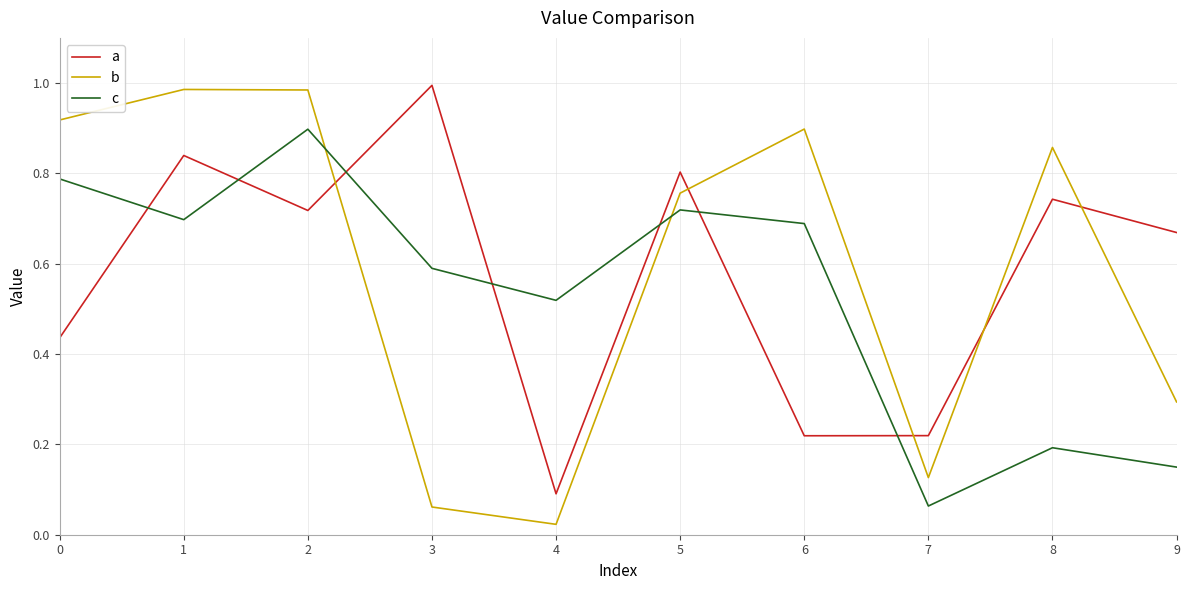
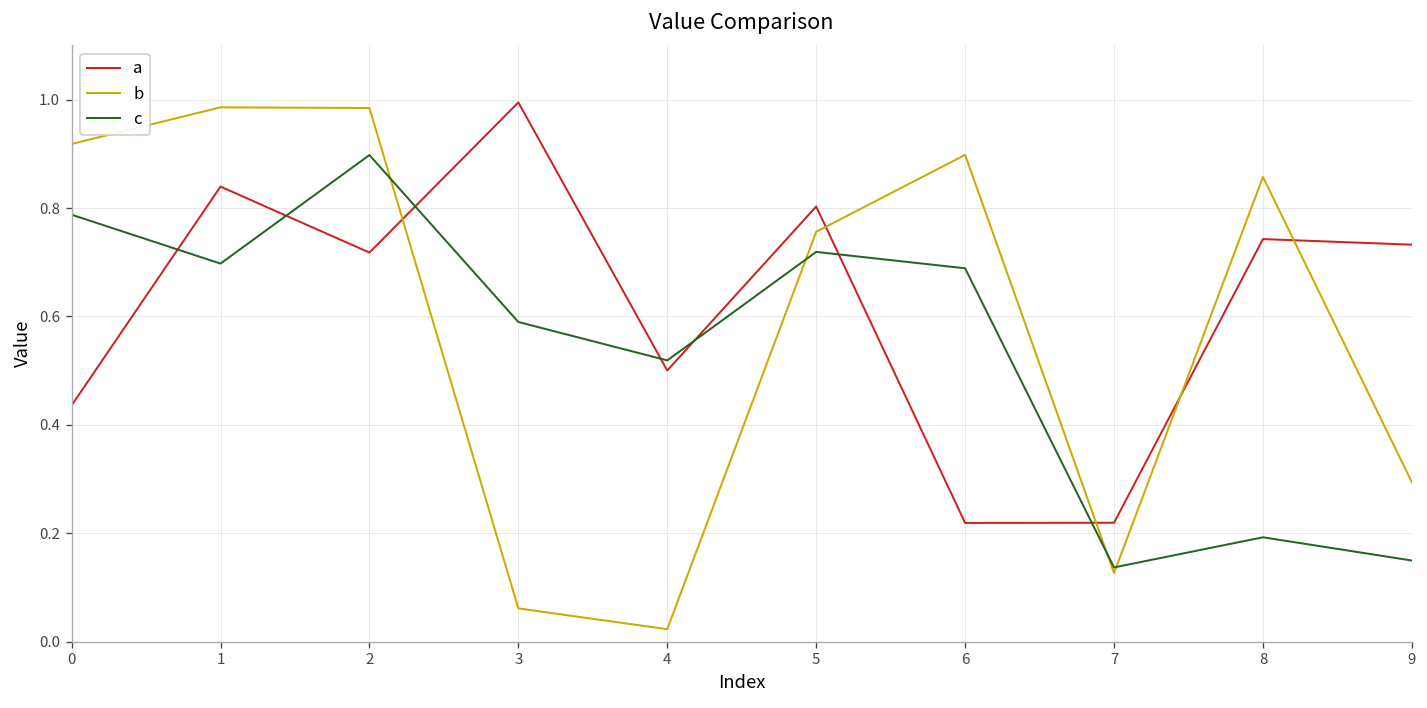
a, 4: 0.09 -> 0.50
c, 7: 0.06 -> 0.14
a, 9: 0.67 -> 0.73
